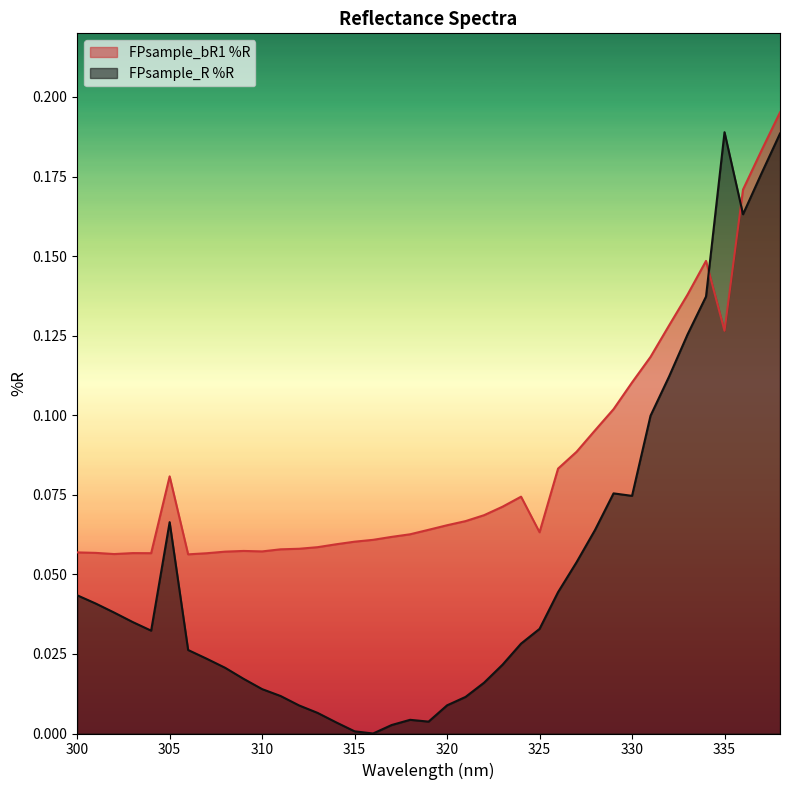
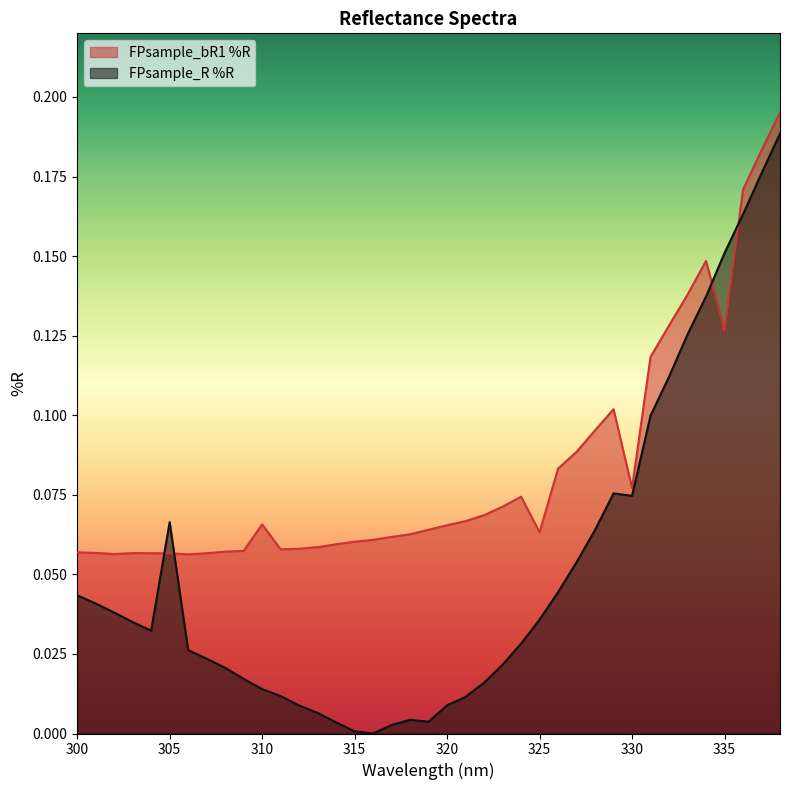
FPsample_bR1 %R, 305: 0.081 -> 0.057
FPsample_bR1 %R, 310: 0.057 -> 0.066
FPsample_R %R, 325: 0.033 -> 0.036
FPsample_bR1 %R, 330: 0.110 -> 0.077
FPsample_R %R, 335: 0.189 -> 0.151
